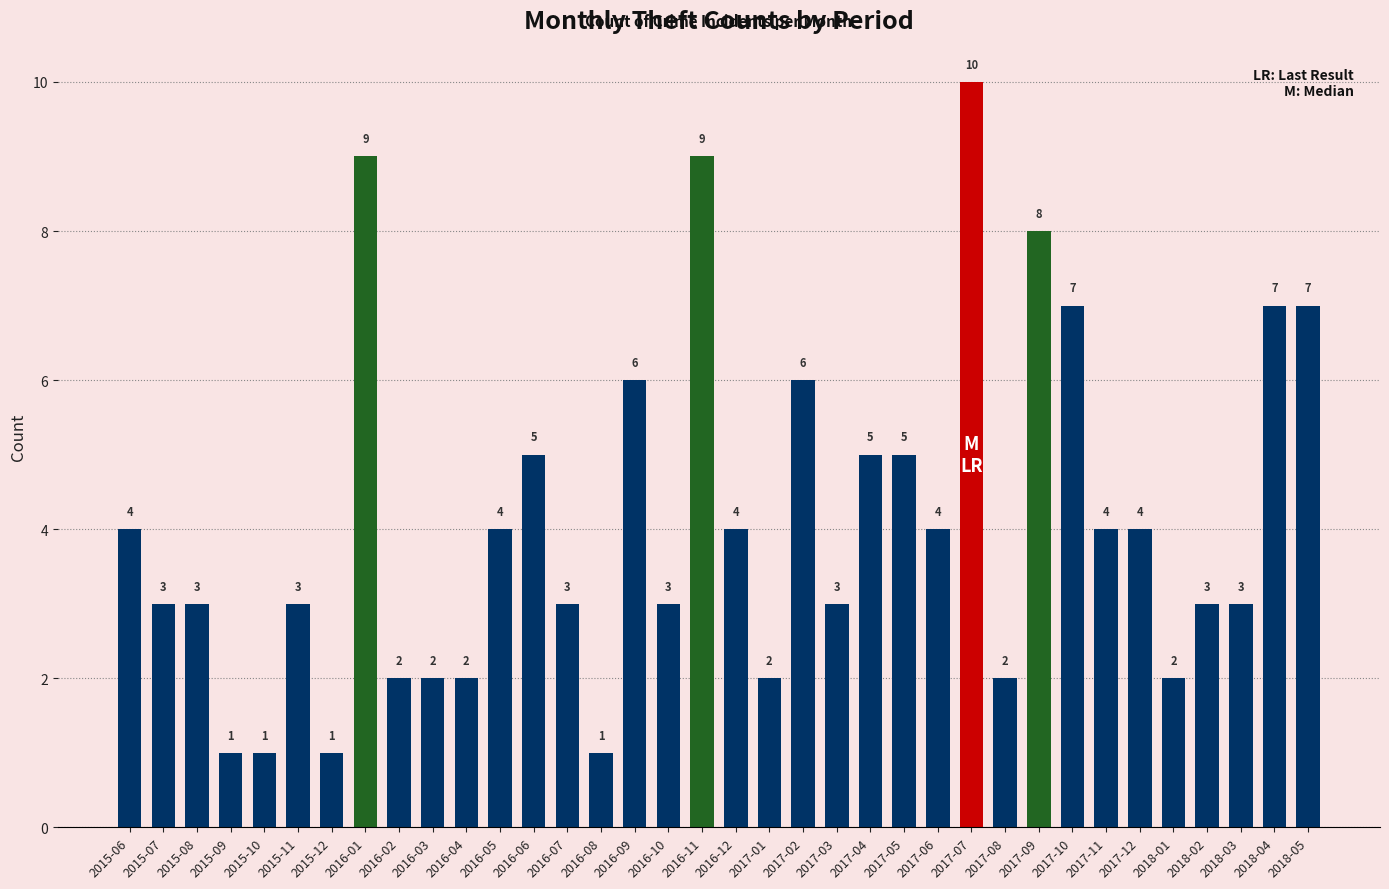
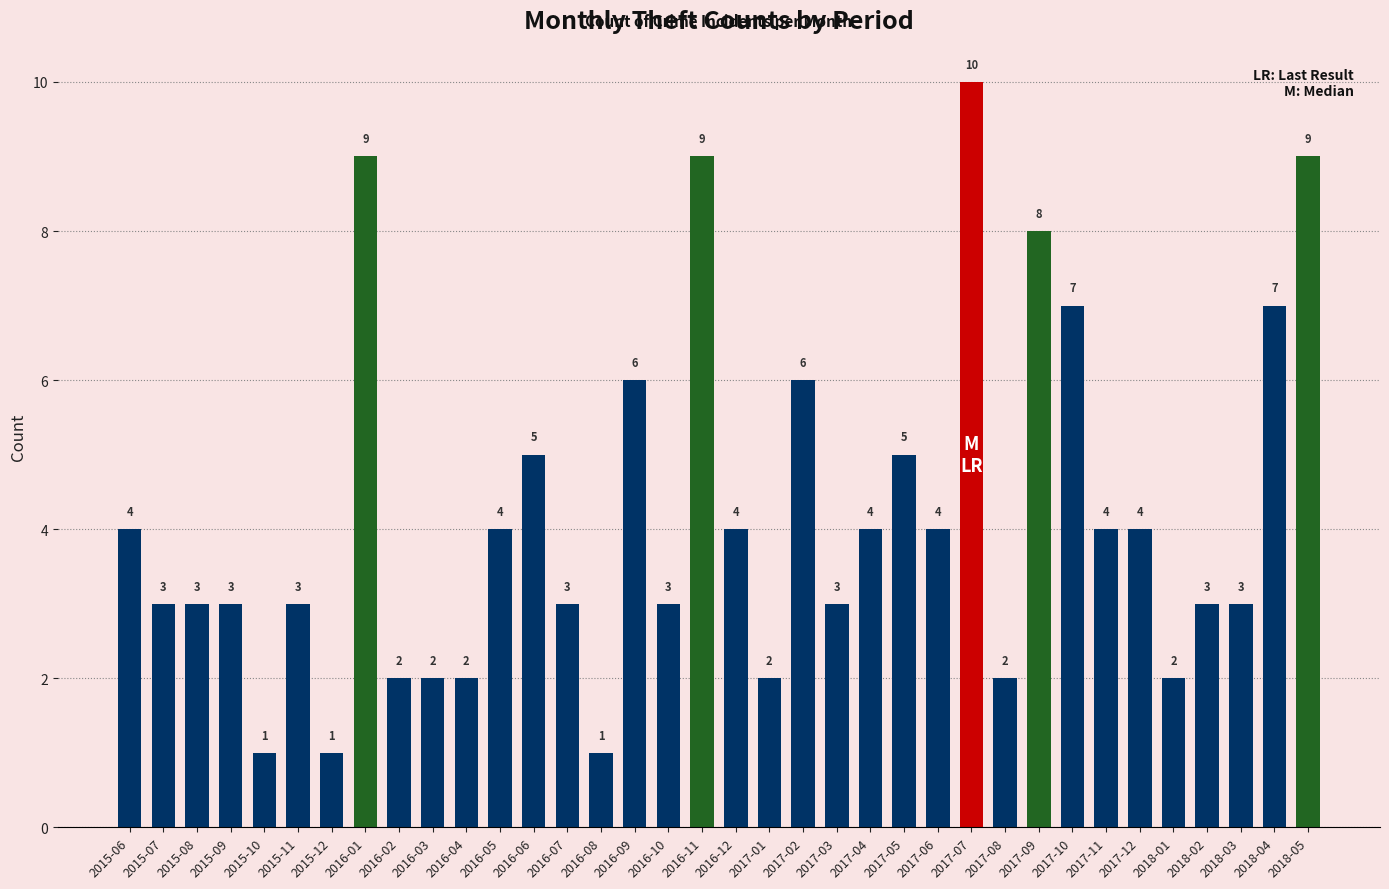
2015-09: 1 -> 3
2017-04: 5 -> 4
2018-05: 7 -> 9
